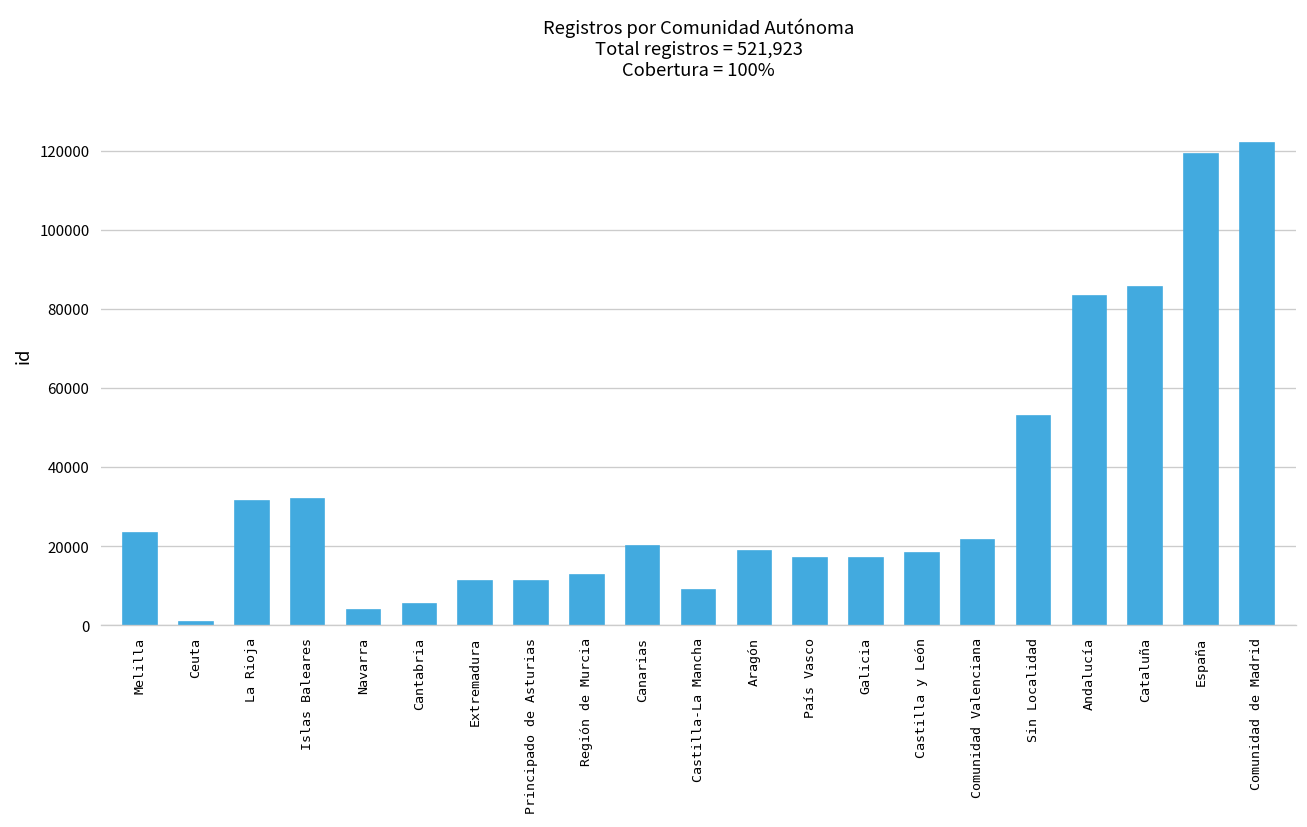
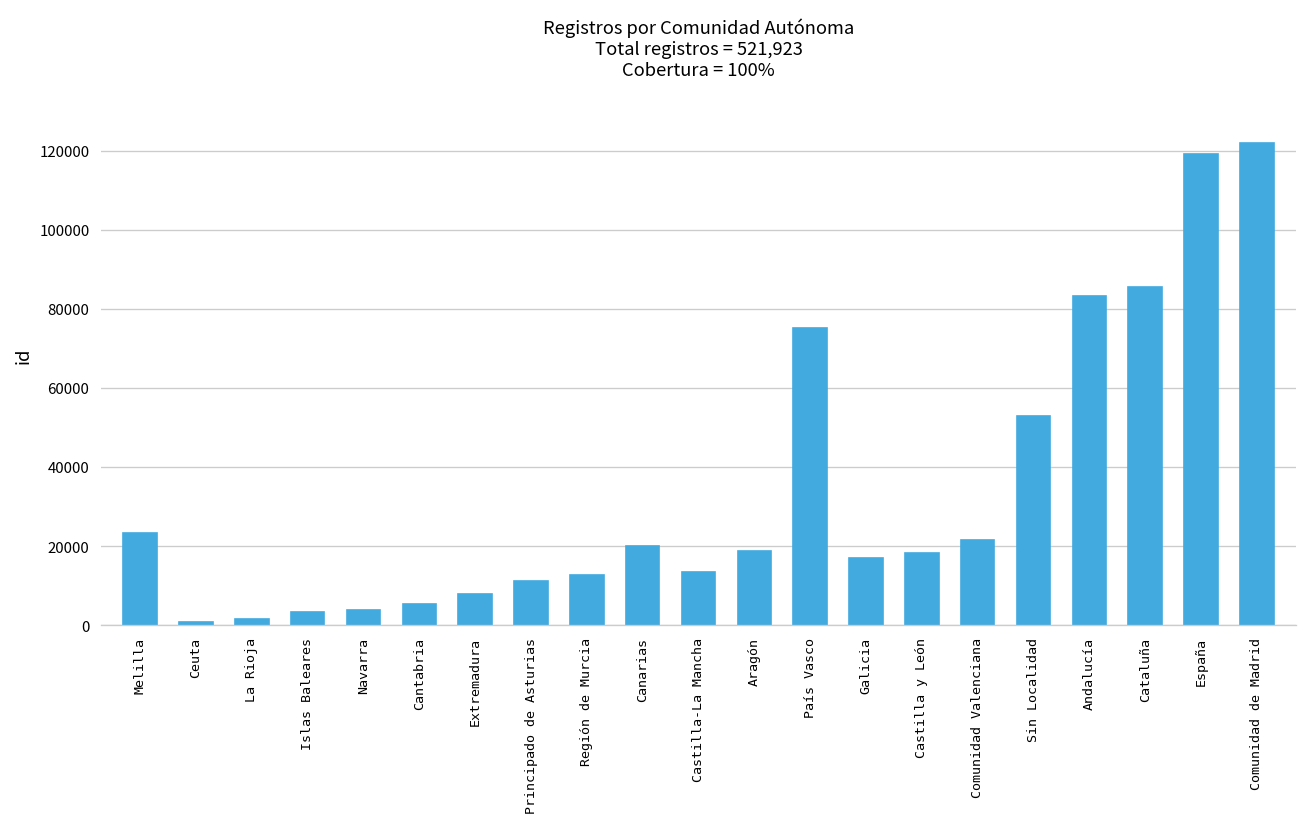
La Rioja: 31000 -> 1000
Islas Baleares: 32000 -> 3000
Extremadura: 11000 -> 8000
Castilla-La Mancha: 9000 -> 13000
País Vasco: 17000 -> 75000
